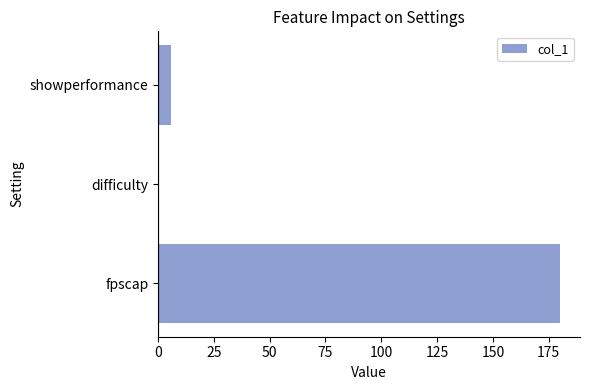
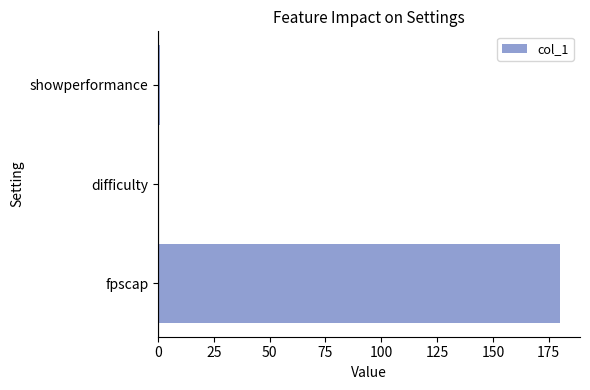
showperformance: 6 -> 1
